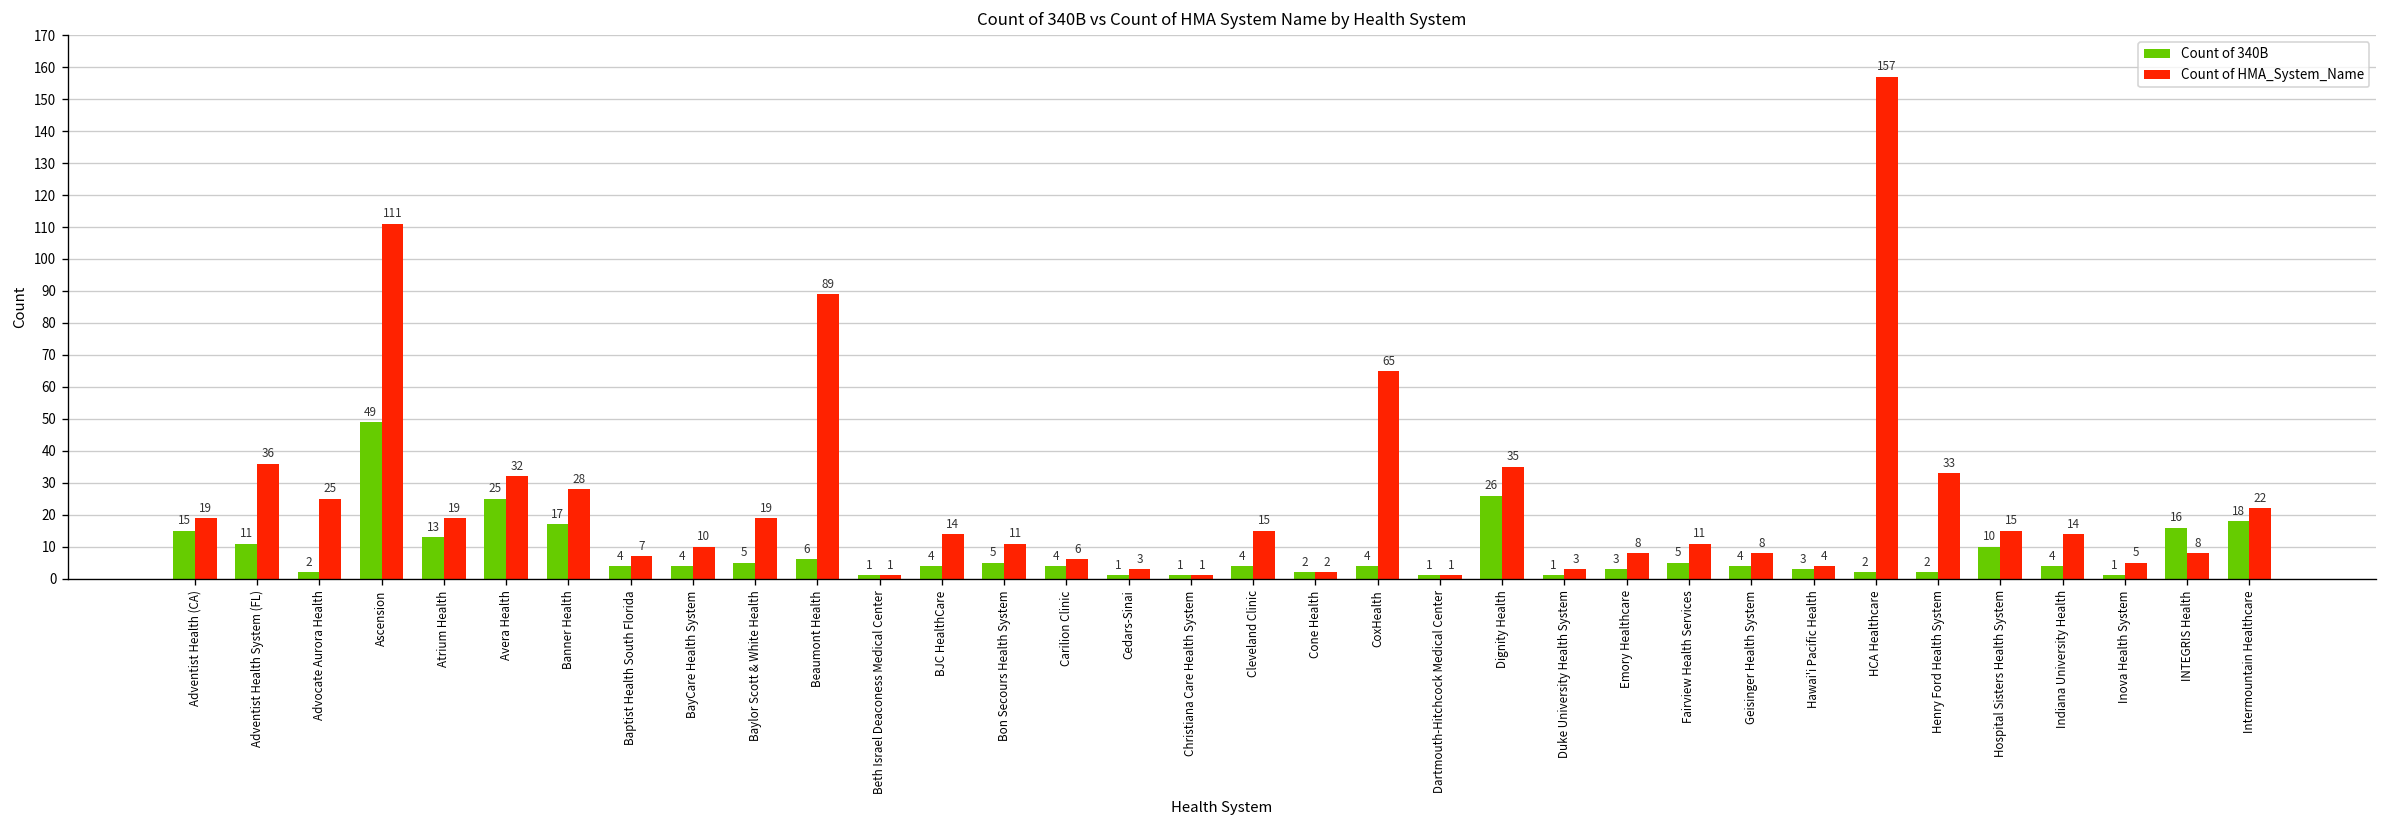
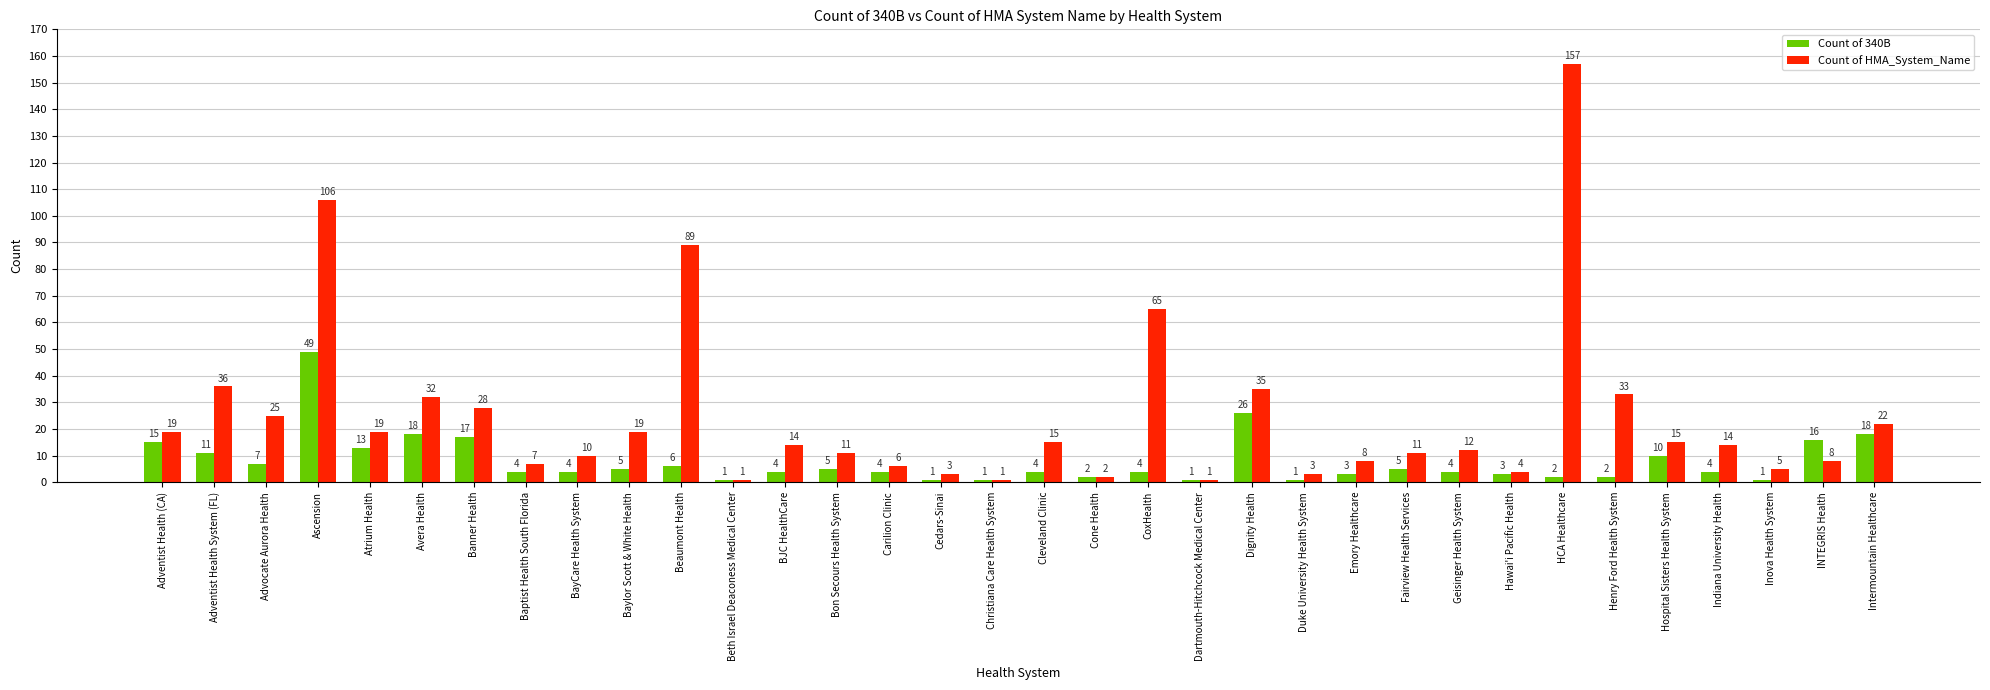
Count of 340B, Advocate Aurora Health: 2 -> 7
Count of HMA_System_Name, Ascension: 111 -> 106
Count of 340B, Avera Health: 25 -> 18
Count of HMA_System_Name, Geisinger Health System: 8 -> 12
